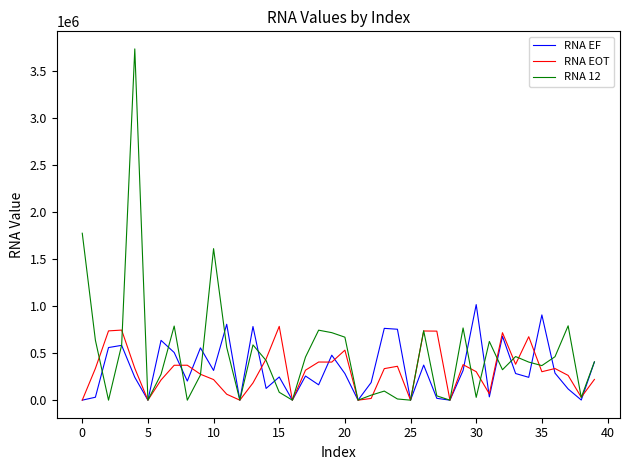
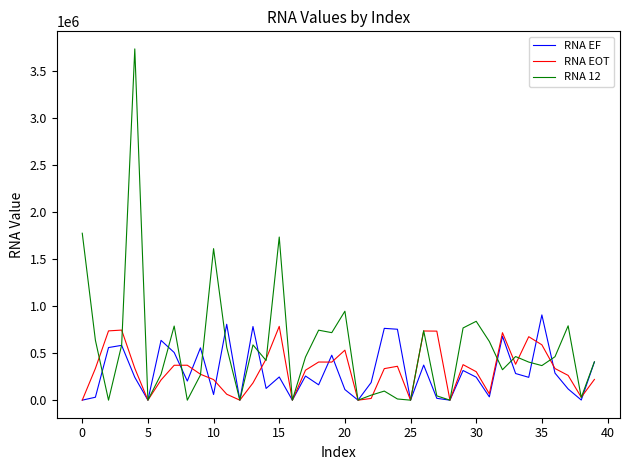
RNA EF, 10: 300000 -> 100000
RNA 12, 15: 100000 -> 1700000
RNA EF, 20: 300000 -> 100000
RNA 12, 20: 700000 -> 900000
RNA EF, 30: 1000000 -> 200000
RNA 12, 30: 0 -> 800000
RNA EOT, 35: 300000 -> 600000
